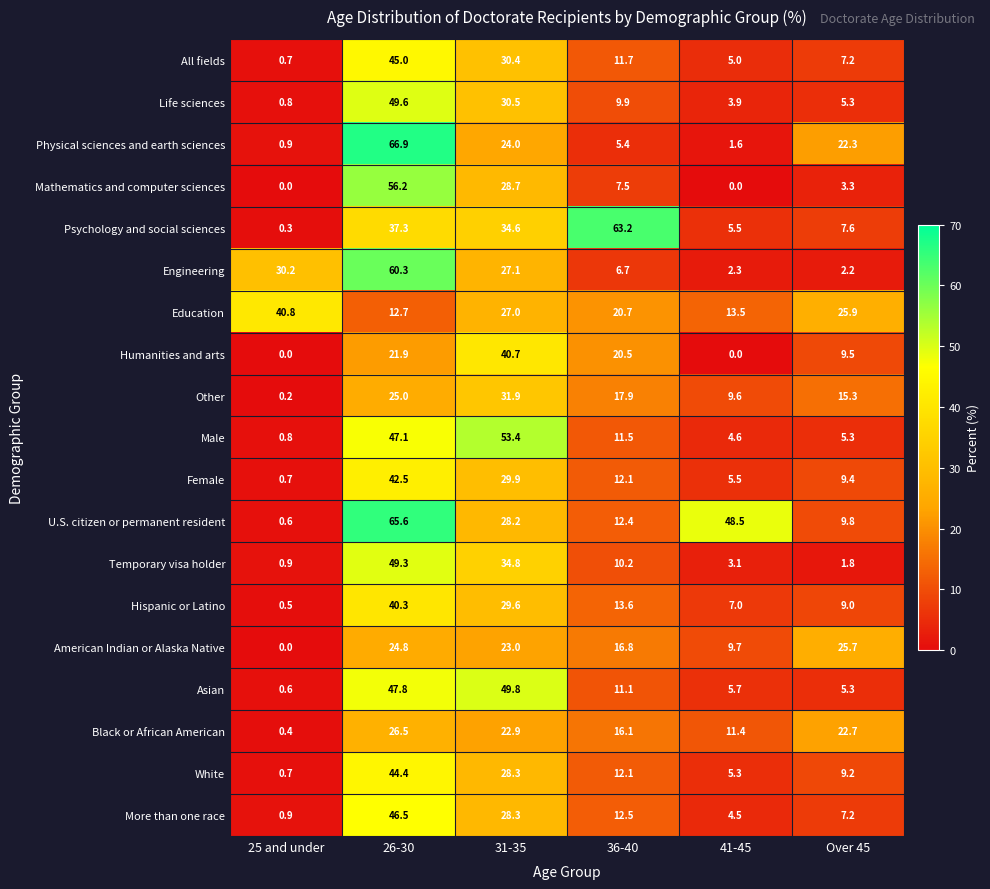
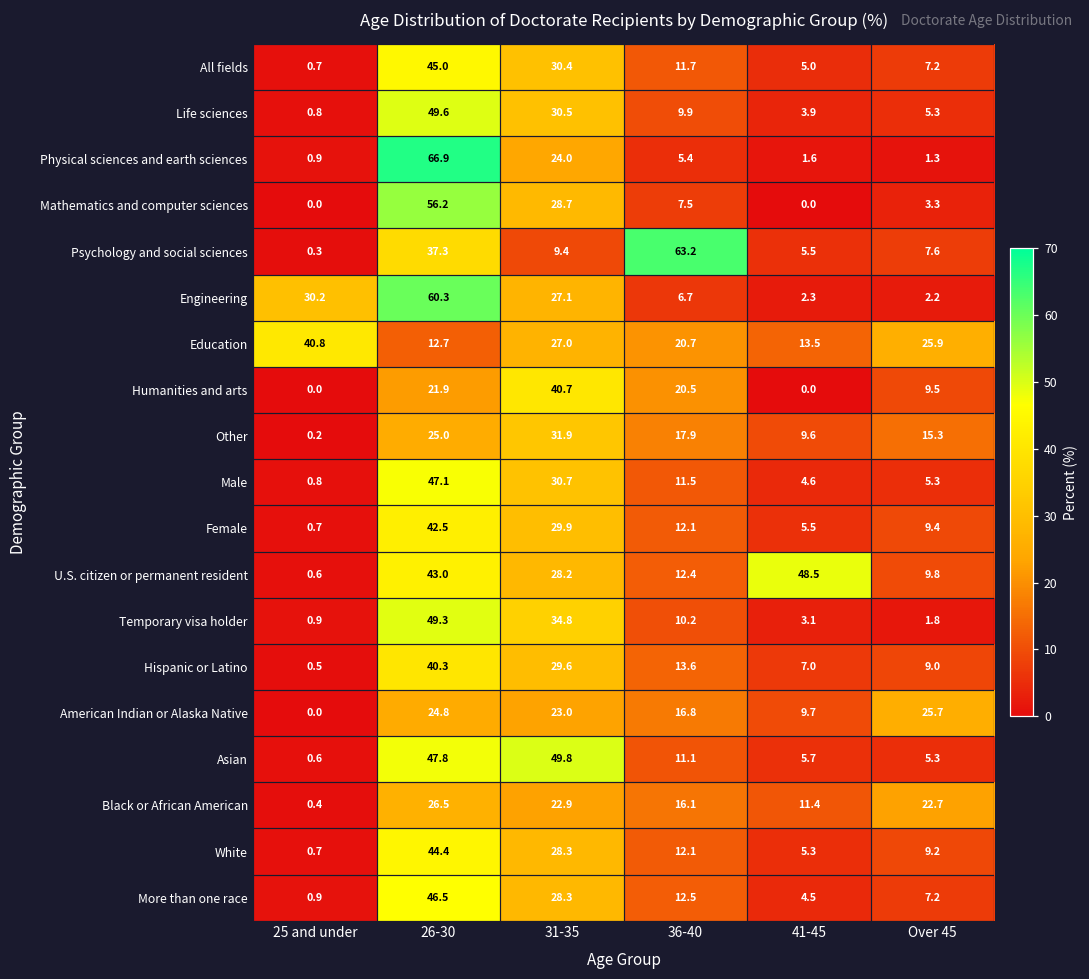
Physical sciences and earth sciences, Over 45: 22.3 -> 1.3
Psychology and social sciences, 31-35: 34.6 -> 9.4
Male, 31-35: 53.4 -> 30.7
U.S. citizen or permanent resident, 26-30: 65.6 -> 43.0
